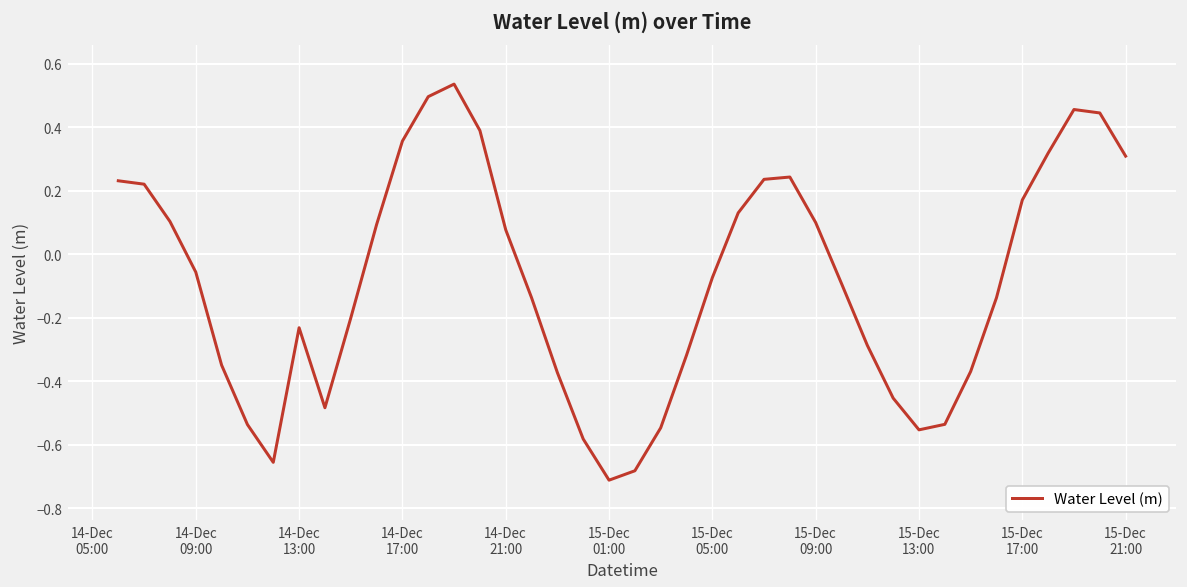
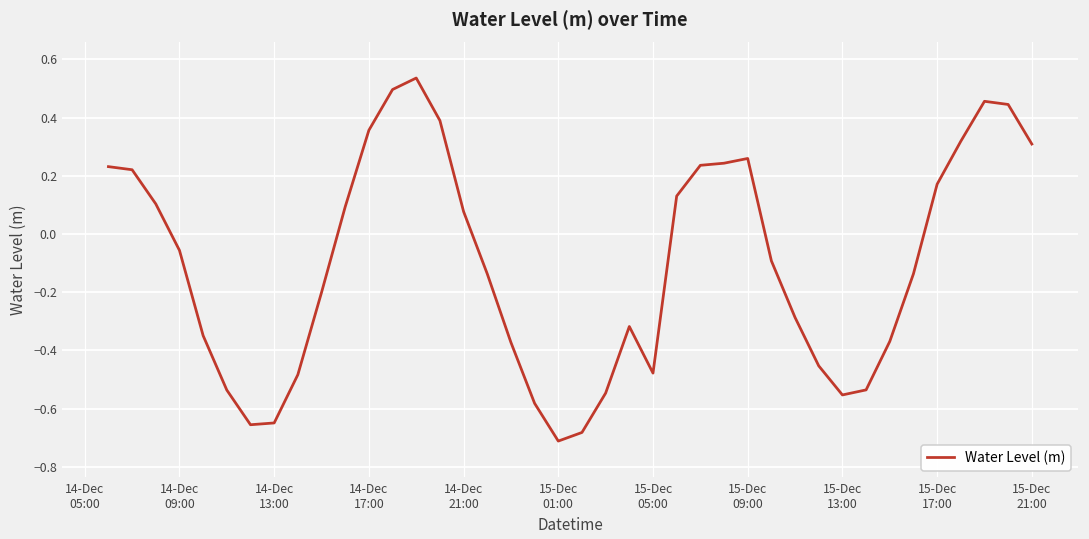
14-Dec 13:00: -0.23 -> -0.65
15-Dec 05:00: -0.07 -> -0.48
15-Dec 09:00: 0.10 -> 0.26
